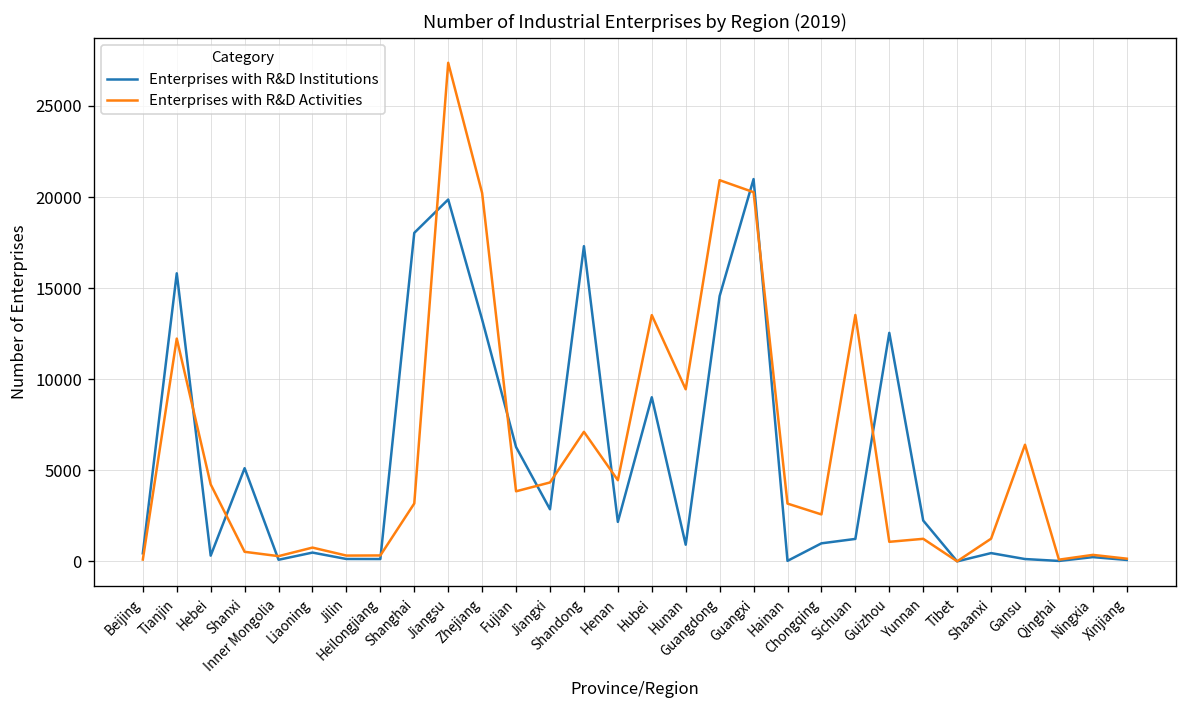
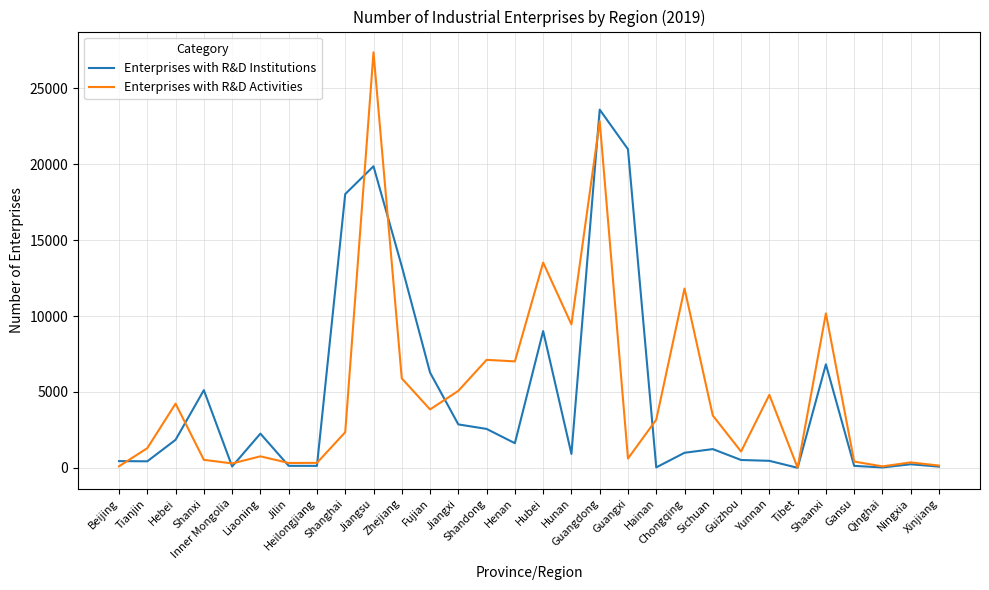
Enterprises with R&D Institutions, Tianjin: 15800 -> 400
Enterprises with R&D Activities, Tianjin: 12200 -> 1300
Enterprises with R&D Institutions, Hebei: 300 -> 1800
Enterprises with R&D Institutions, Liaoning: 500 -> 2300
Enterprises with R&D Activities, Shanghai: 3200 -> 2300
Enterprises with R&D Activities, Zhejiang: 20200 -> 5900
Enterprises with R&D Activities, Jiangxi: 4300 -> 5100
Enterprises with R&D Institutions, Shandong: 17300 -> 2600
Enterprises with R&D Institutions, Henan: 2200 -> 1600
Enterprises with R&D Activities, Henan: 4500 -> 7000
Enterprises with R&D Institutions, Guangdong: 14600 -> 23600
Enterprises with R&D Activities, Guangdong: 20900 -> 22800
Enterprises with R&D Activities, Guangxi: 20300 -> 600
Enterprises with R&D Activities, Chongqing: 2600 -> 11800
Enterprises with R&D Activities, Sichuan: 13500 -> 3400
Enterprises with R&D Institutions, Guizhou: 12500 -> 500
Enterprises with R&D Institutions, Yunnan: 2200 -> 500
Enterprises with R&D Activities, Yunnan: 1200 -> 4800
Enterprises with R&D Institutions, Shaanxi: 500 -> 6800
Enterprises with R&D Activities, Shaanxi: 1300 -> 10200
Enterprises with R&D Activities, Gansu: 6400 -> 400
